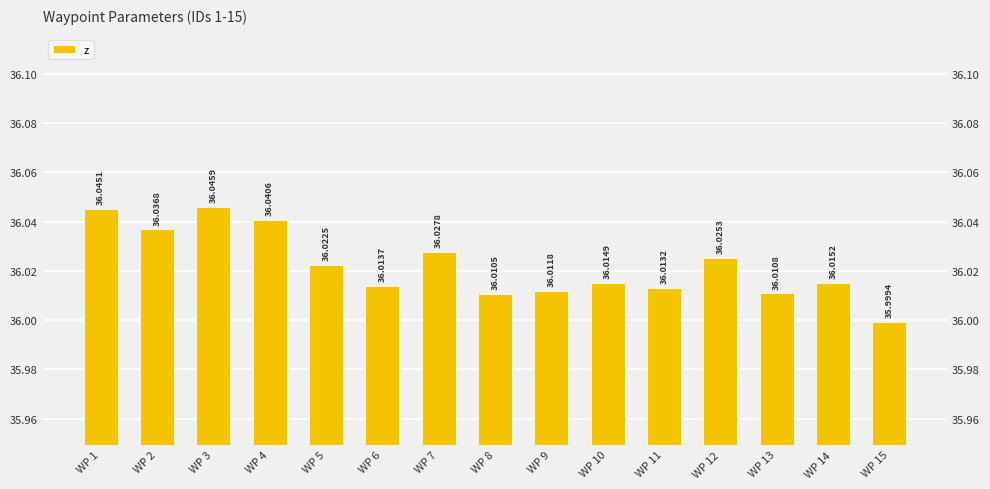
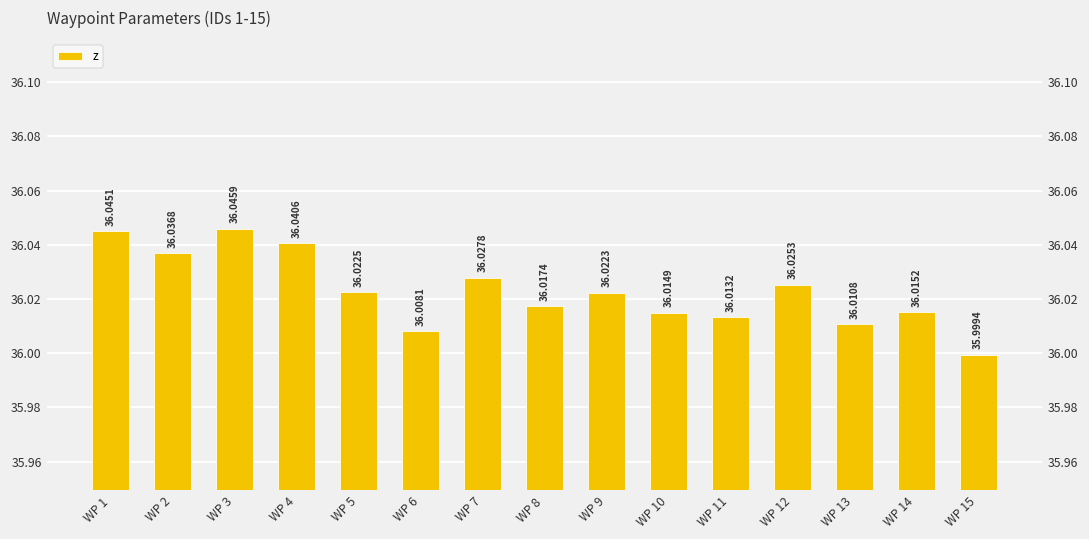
WP 6: 36.0137 -> 36.0081
WP 8: 36.0105 -> 36.0174
WP 9: 36.0118 -> 36.0223
